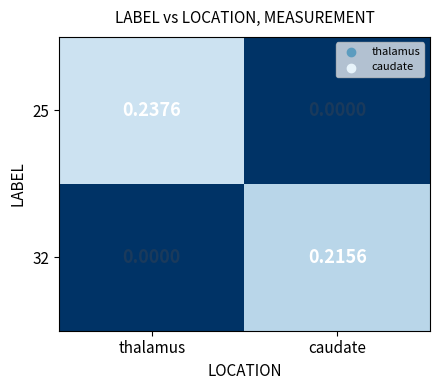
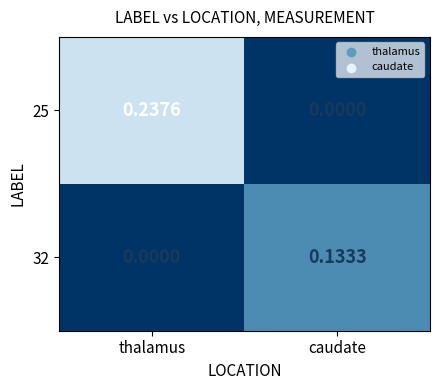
32, caudate: 0.2156 -> 0.1333
